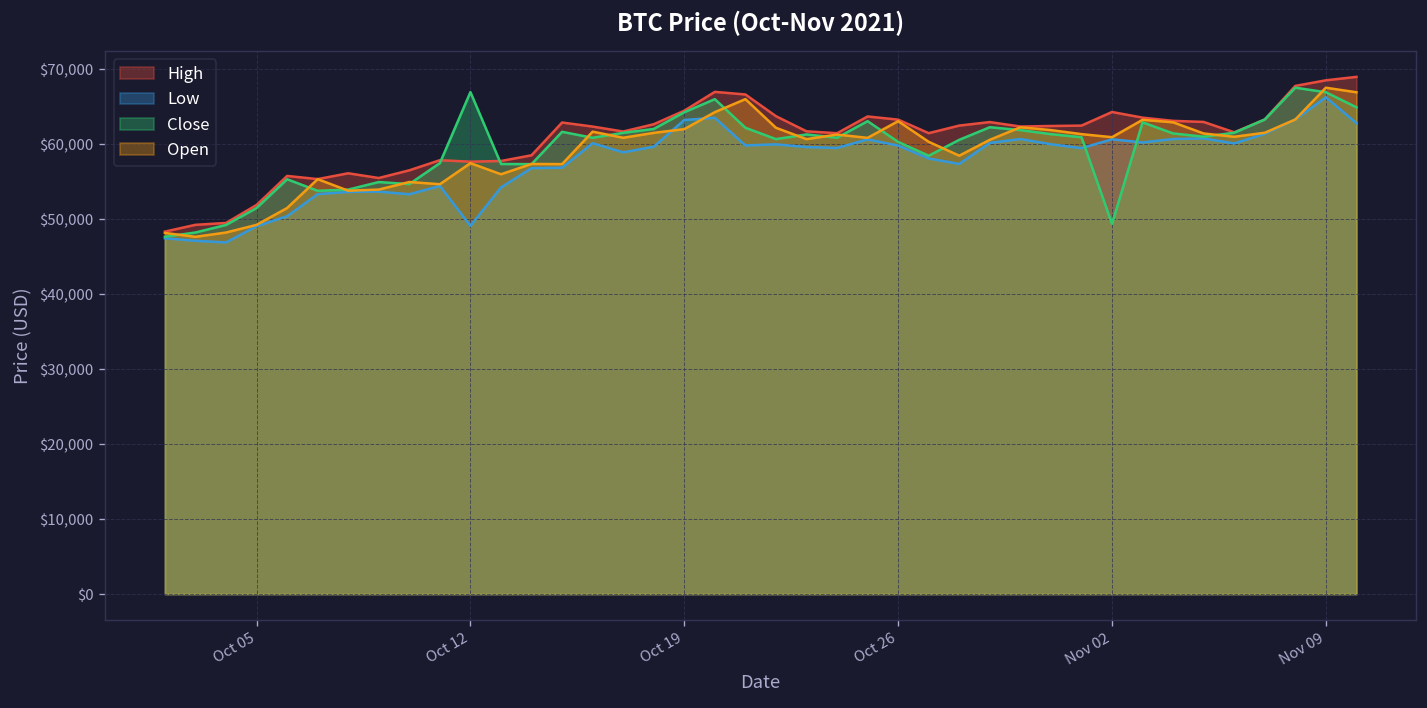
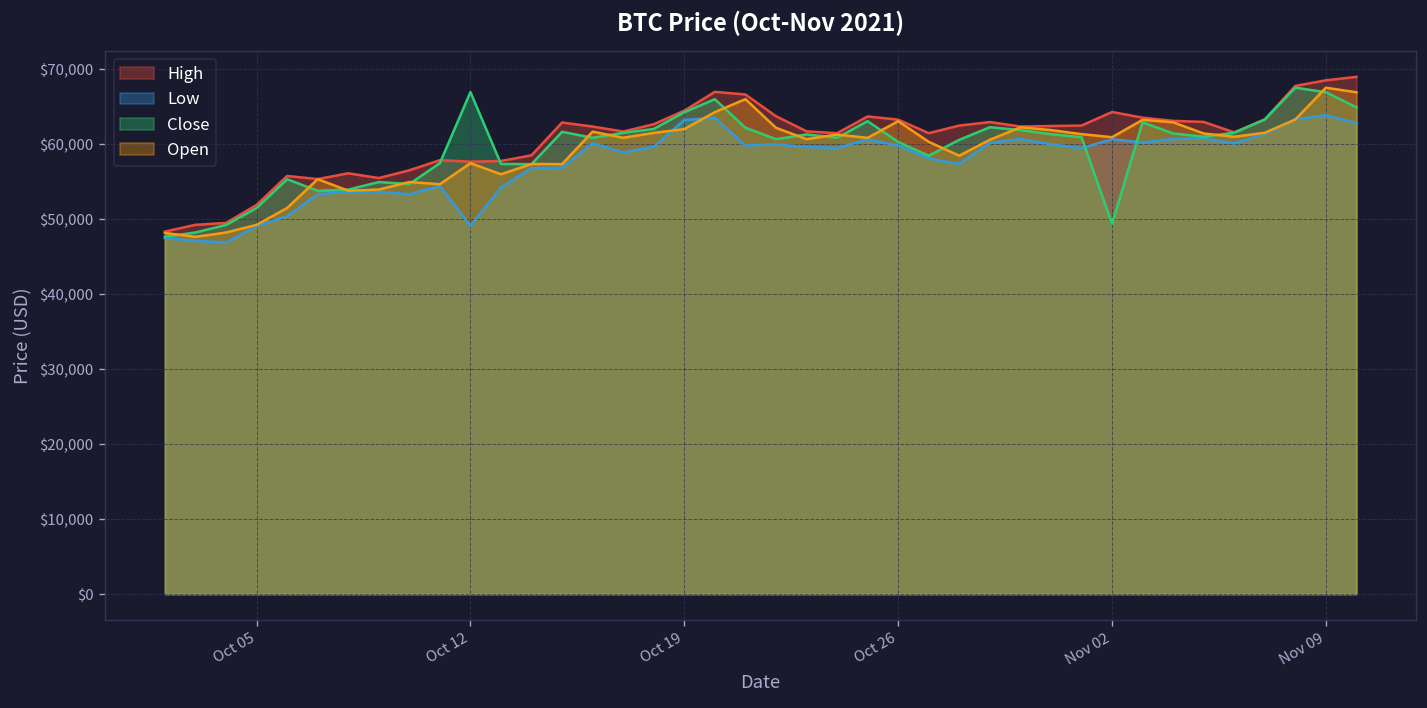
Low, Nov 09: $66,000 -> $64,000
